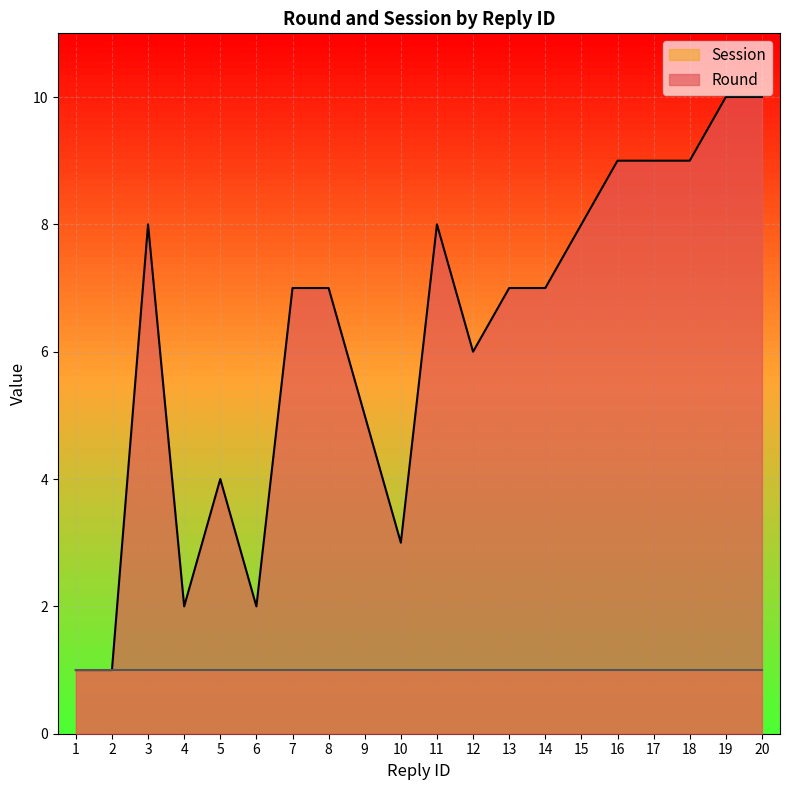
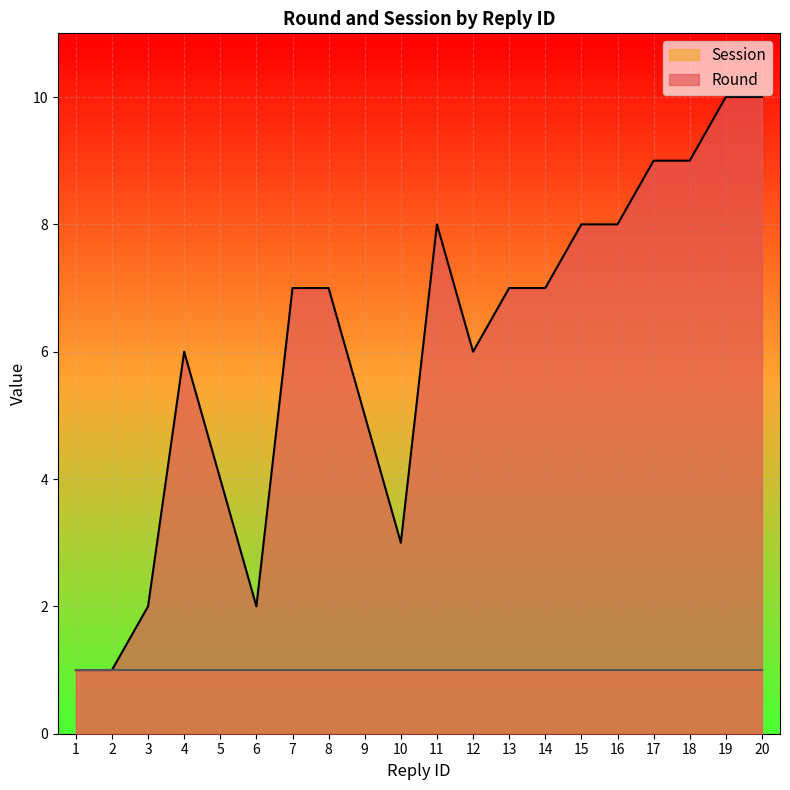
Round, 3: 8 -> 2
Round, 4: 2 -> 6
Round, 16: 9 -> 8
